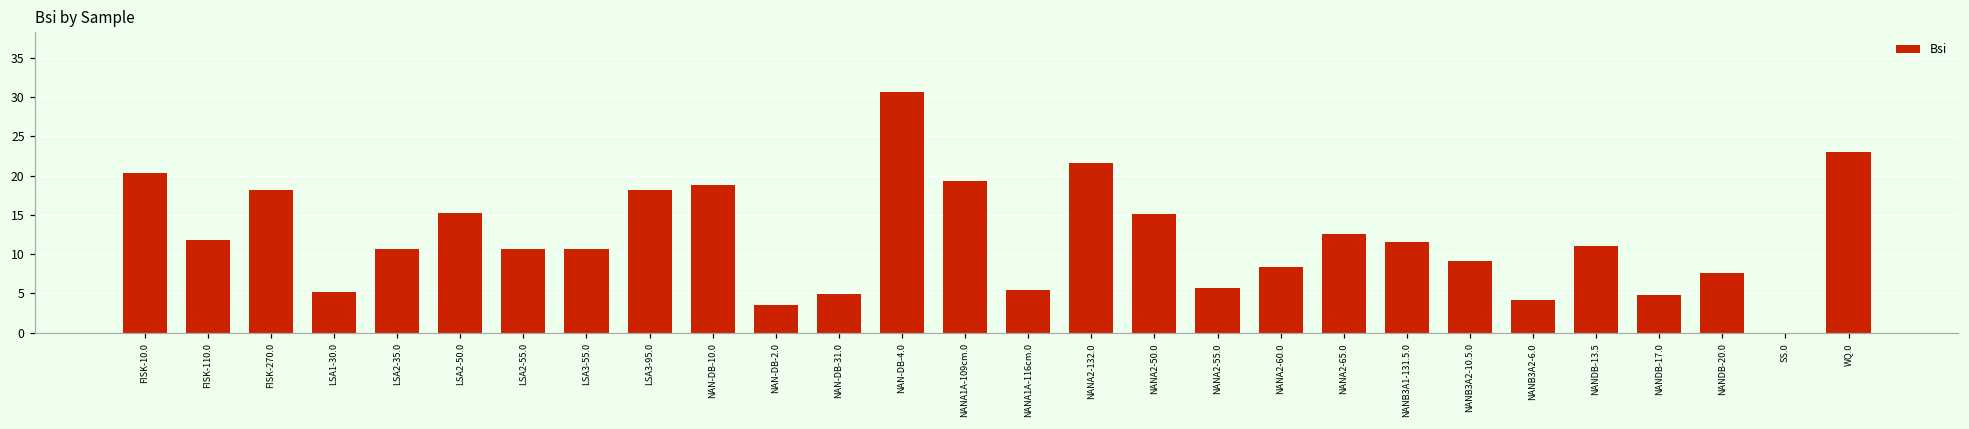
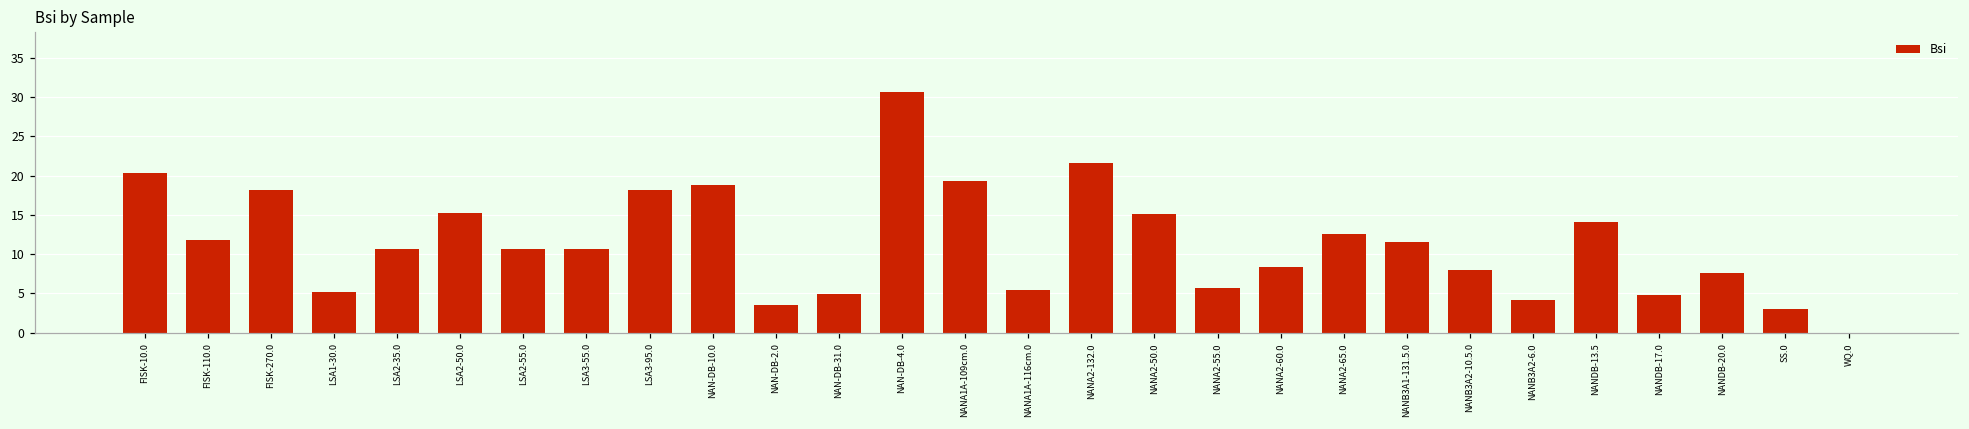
NANB3A2-10.5.0: 9 -> 8
NANDB-13.5: 11 -> 14
SS.0: 0 -> 3
WQ.0: 23 -> 0
